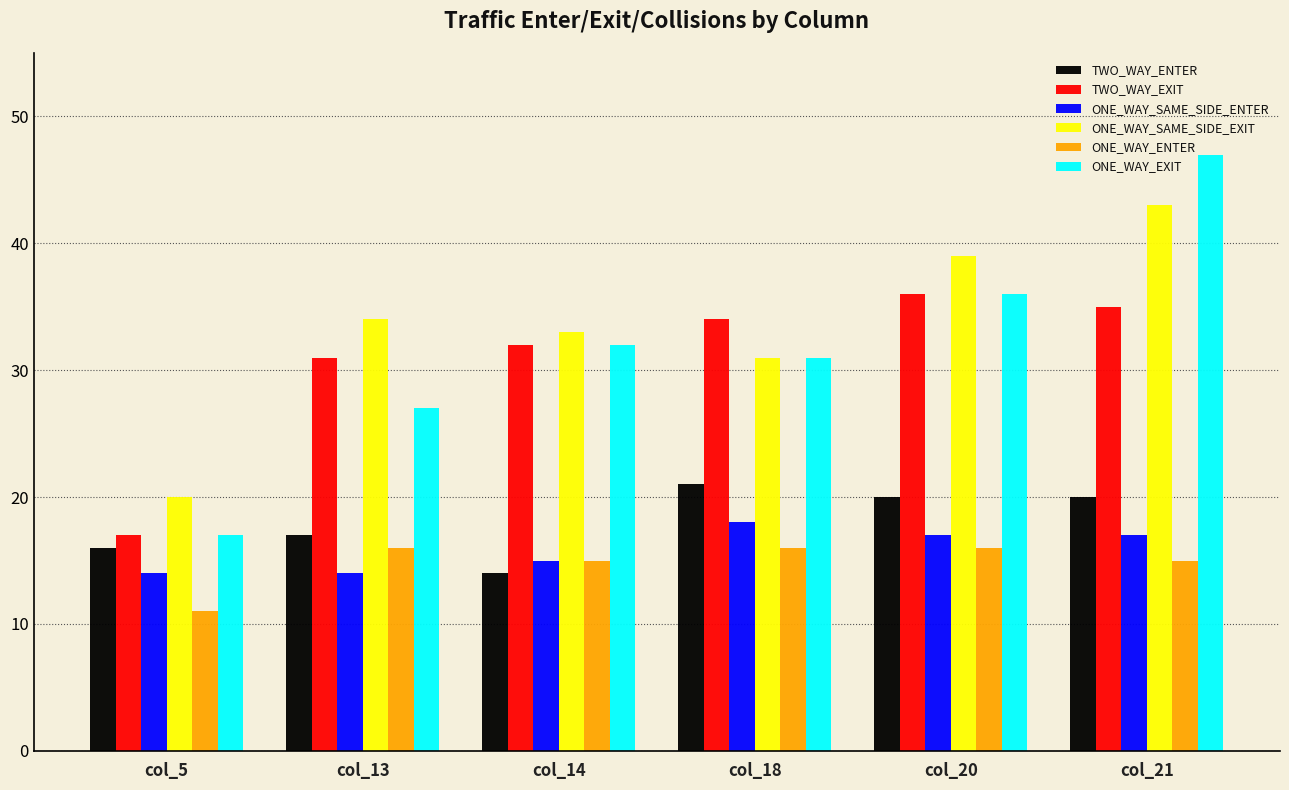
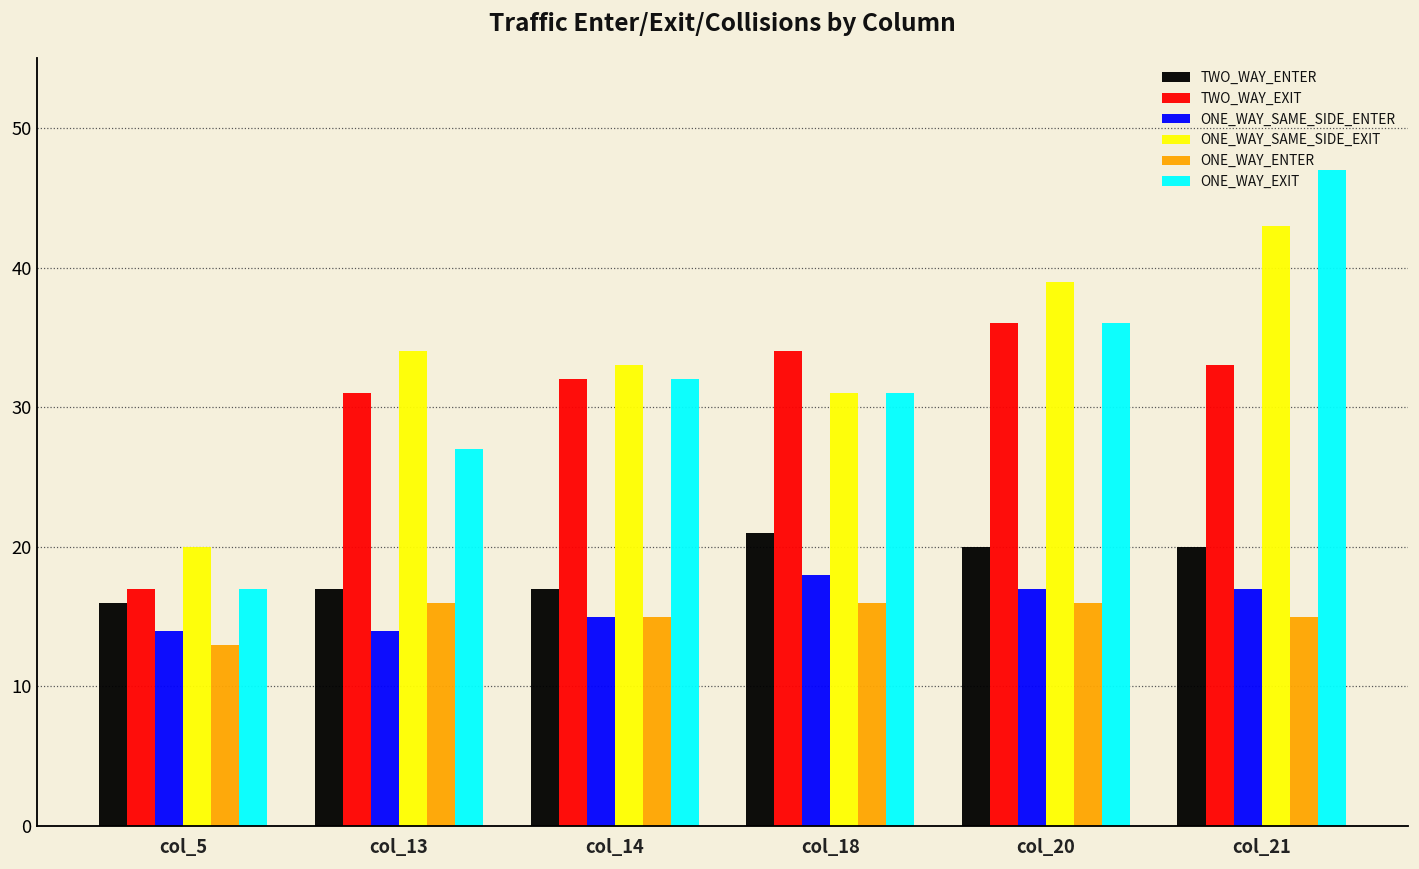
ONE_WAY_ENTER, col_5: 11 -> 13
TWO_WAY_ENTER, col_14: 14 -> 17
TWO_WAY_EXIT, col_21: 35 -> 33
